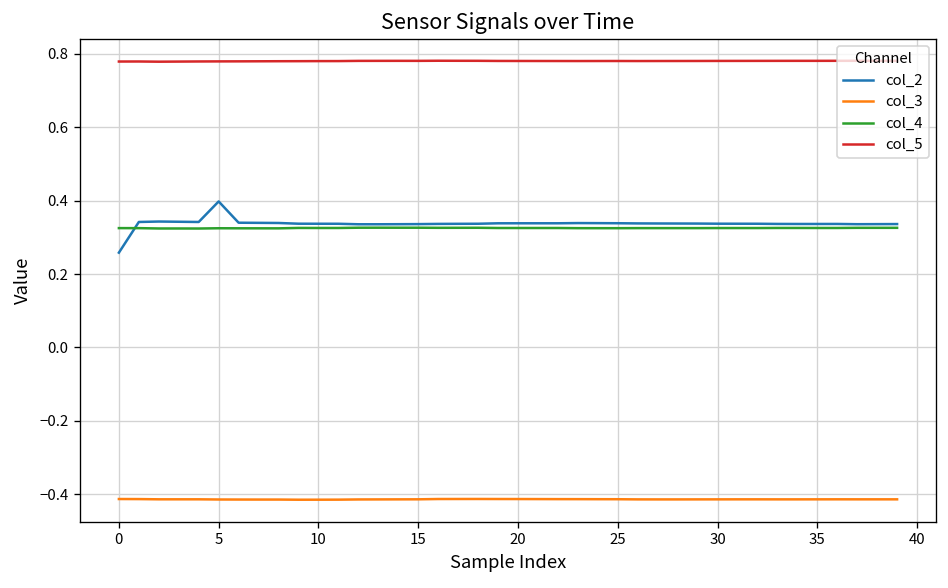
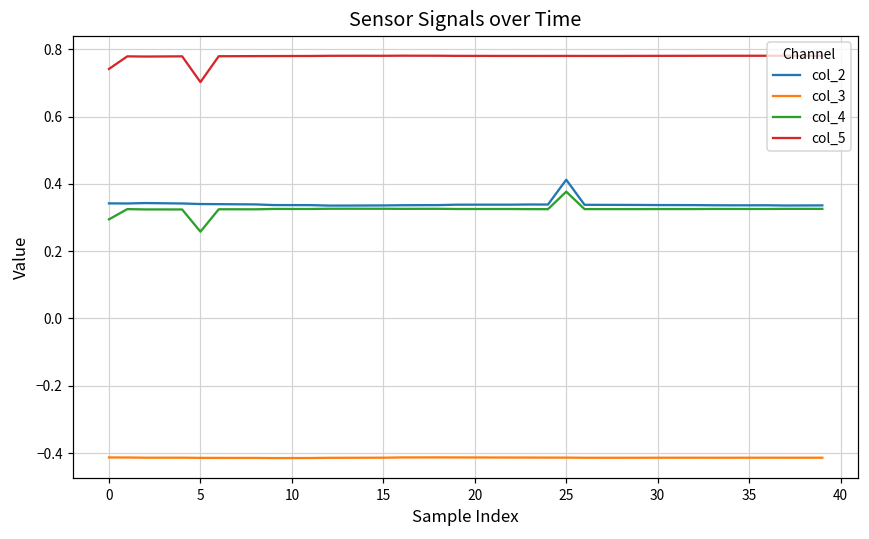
col_2, 0: 0.26 -> 0.34
col_4, 0: 0.33 -> 0.29
col_5, 0: 0.78 -> 0.74
col_2, 5: 0.40 -> 0.34
col_4, 5: 0.32 -> 0.26
col_5, 5: 0.78 -> 0.70
col_2, 25: 0.34 -> 0.41
col_4, 25: 0.32 -> 0.38
